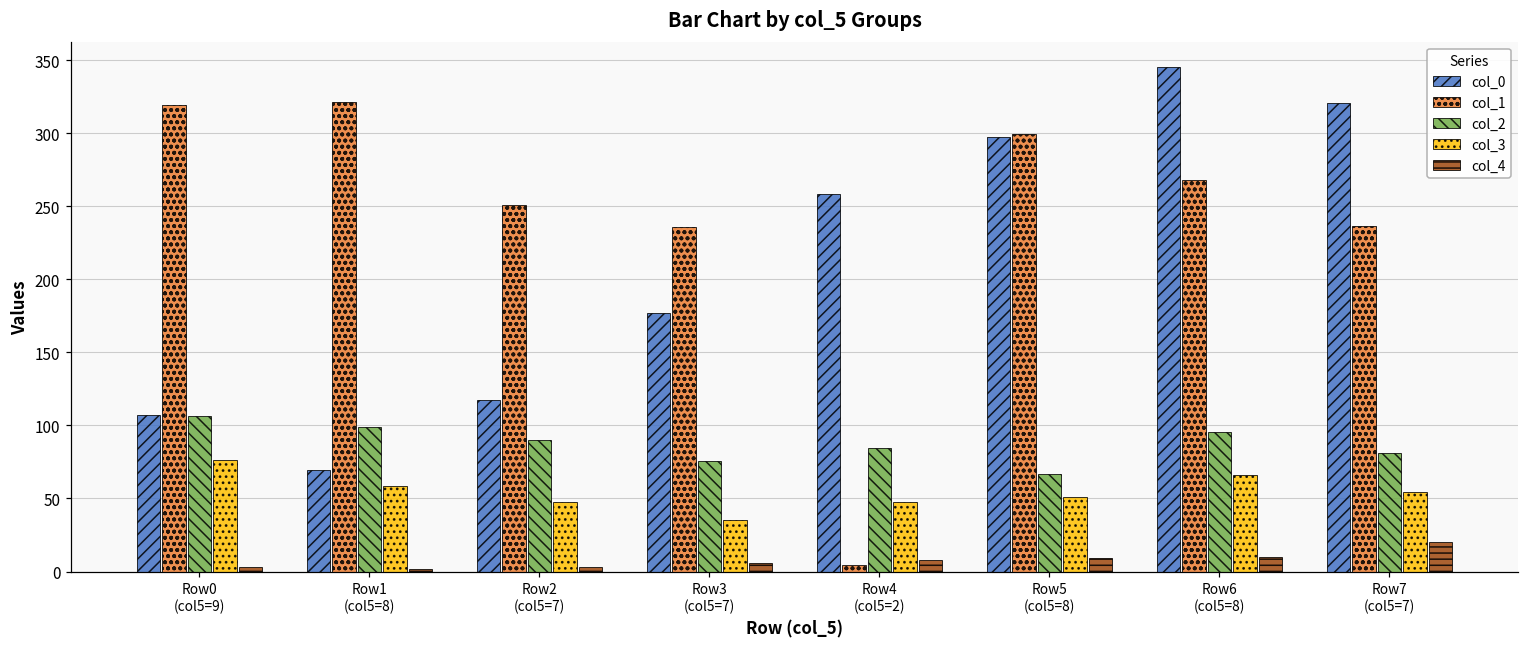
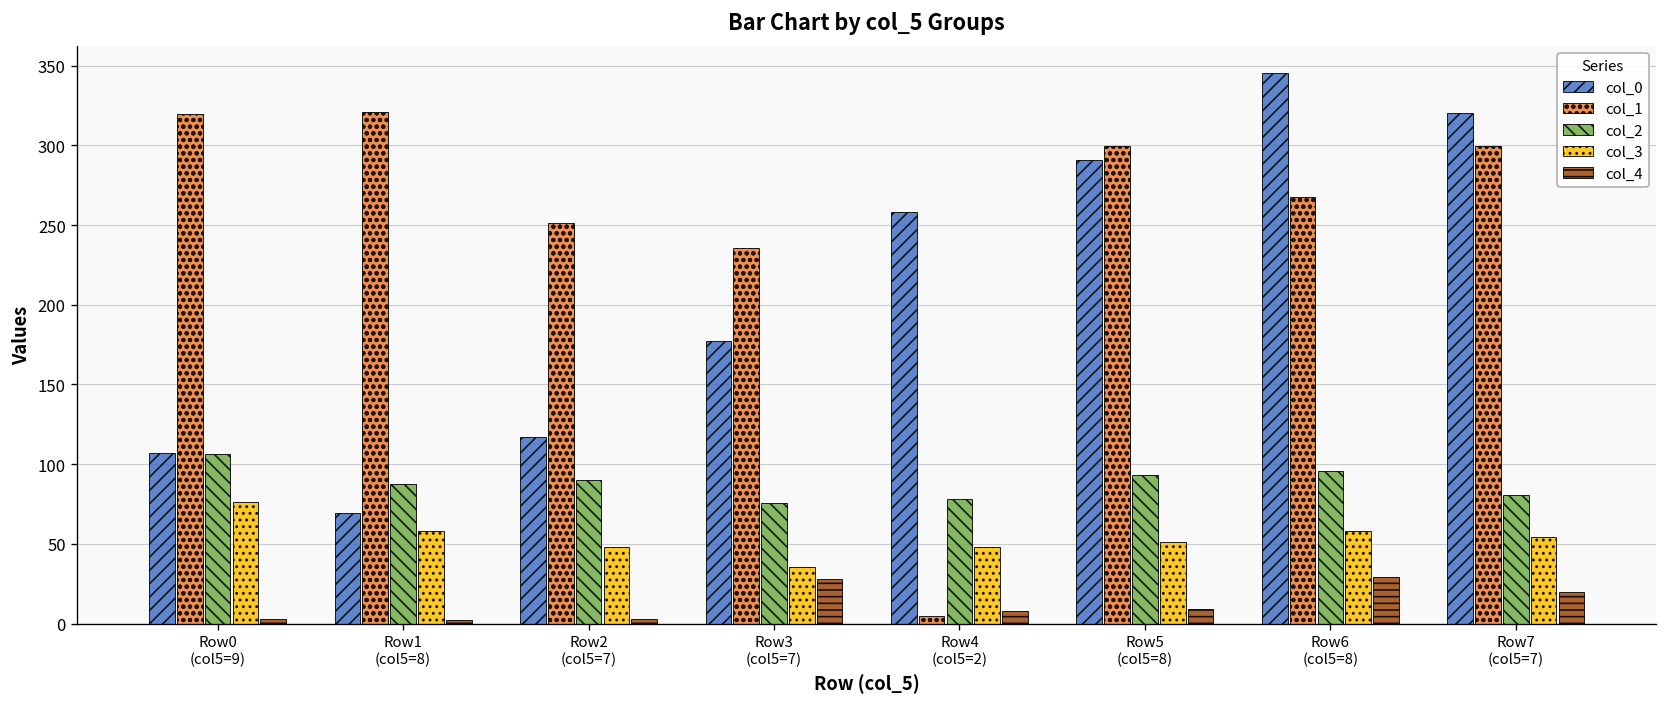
col_2, Row1 (col5=8): 99 -> 87
col_4, Row3 (col5=7): 6 -> 28
col_2, Row4 (col5=2): 84 -> 78
col_0, Row5 (col5=8): 297 -> 291
col_2, Row5 (col5=8): 67 -> 93
col_3, Row6 (col5=8): 66 -> 58
col_4, Row6 (col5=8): 10 -> 29
col_1, Row7 (col5=7): 237 -> 300
